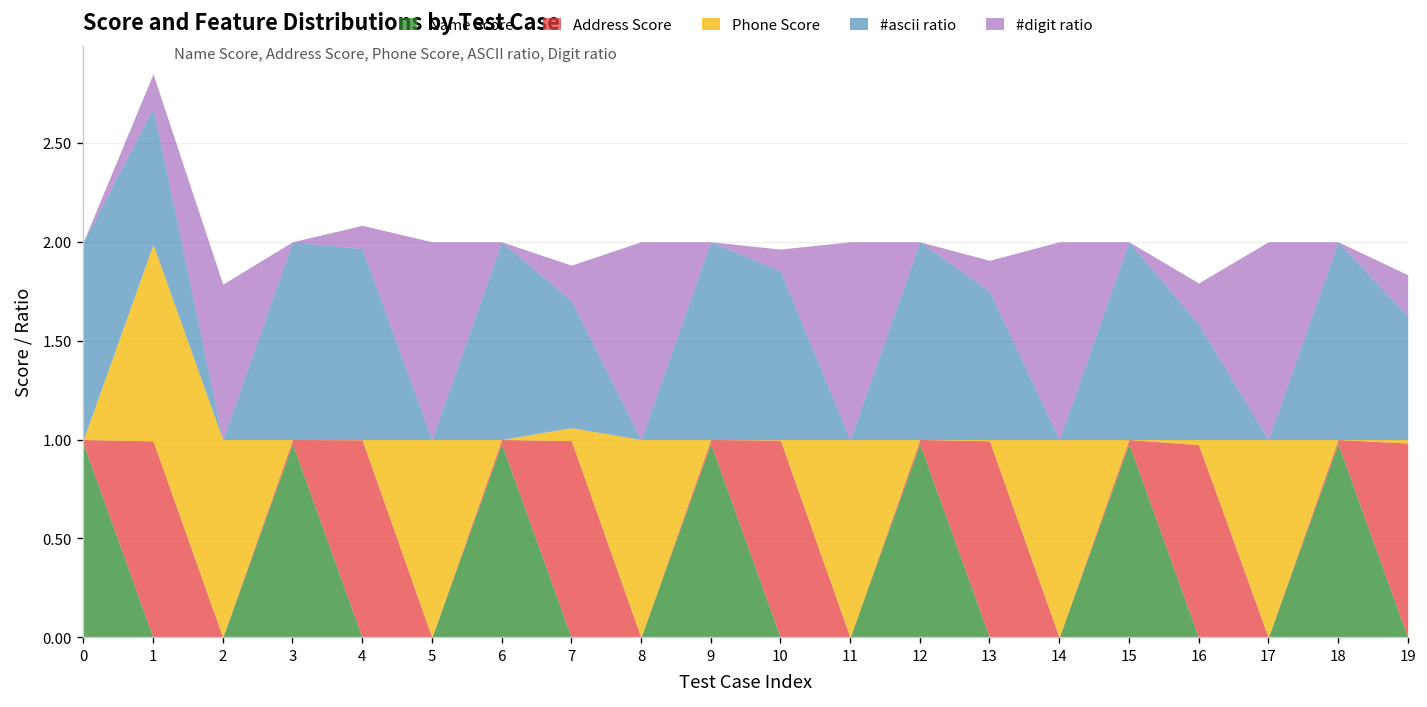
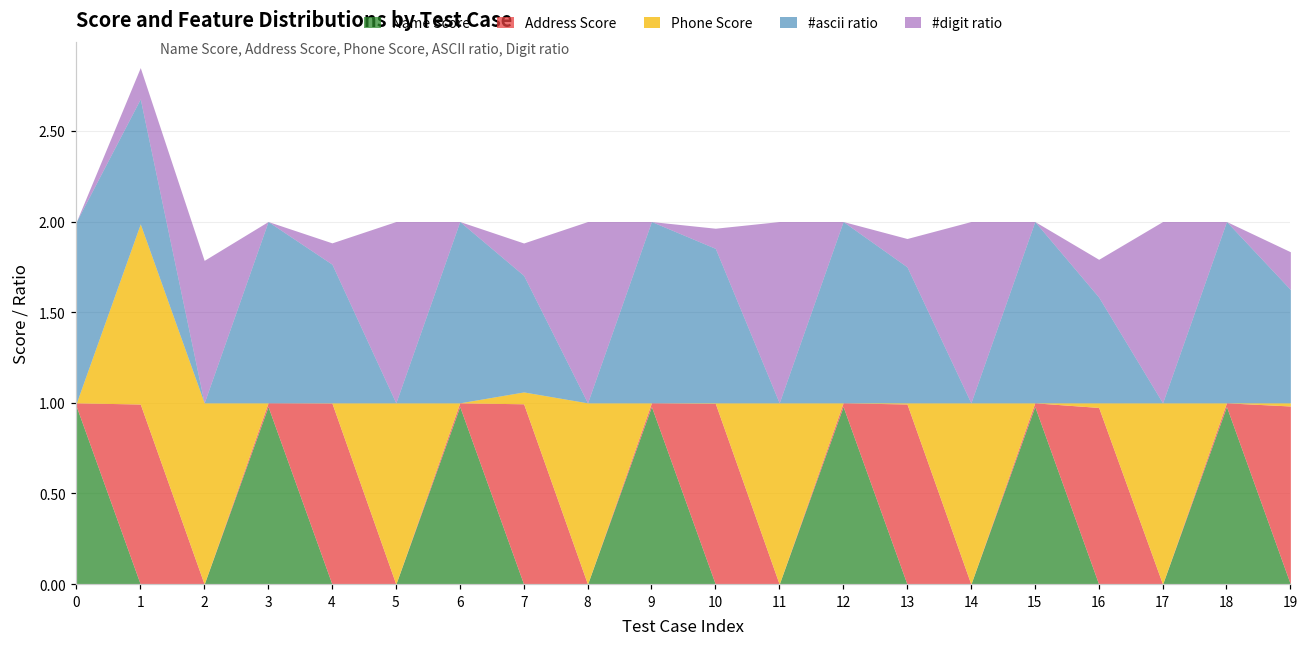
#ascii ratio, 4: 0.97 -> 0.76
